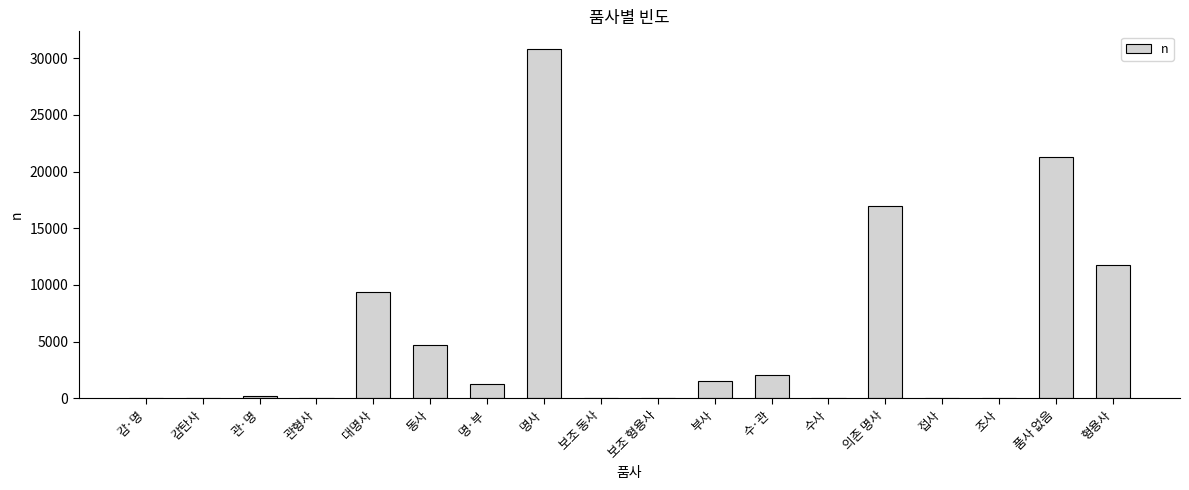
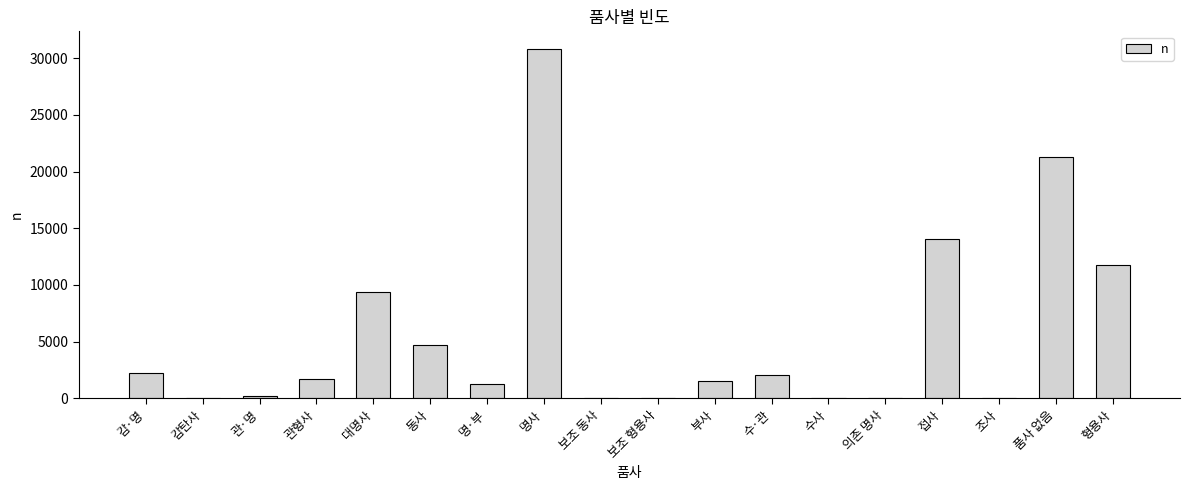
감·명: 0 -> 2300
관형사: 0 -> 1700
의존 명사: 16900 -> 0
접사: 0 -> 14000
